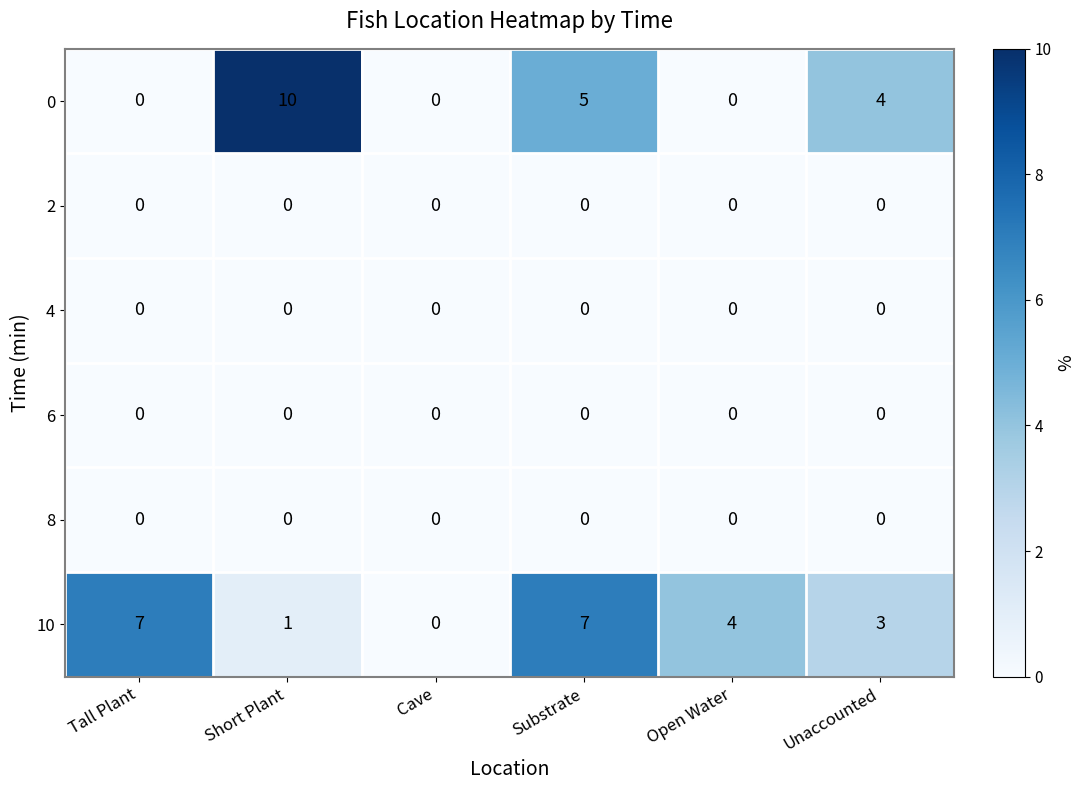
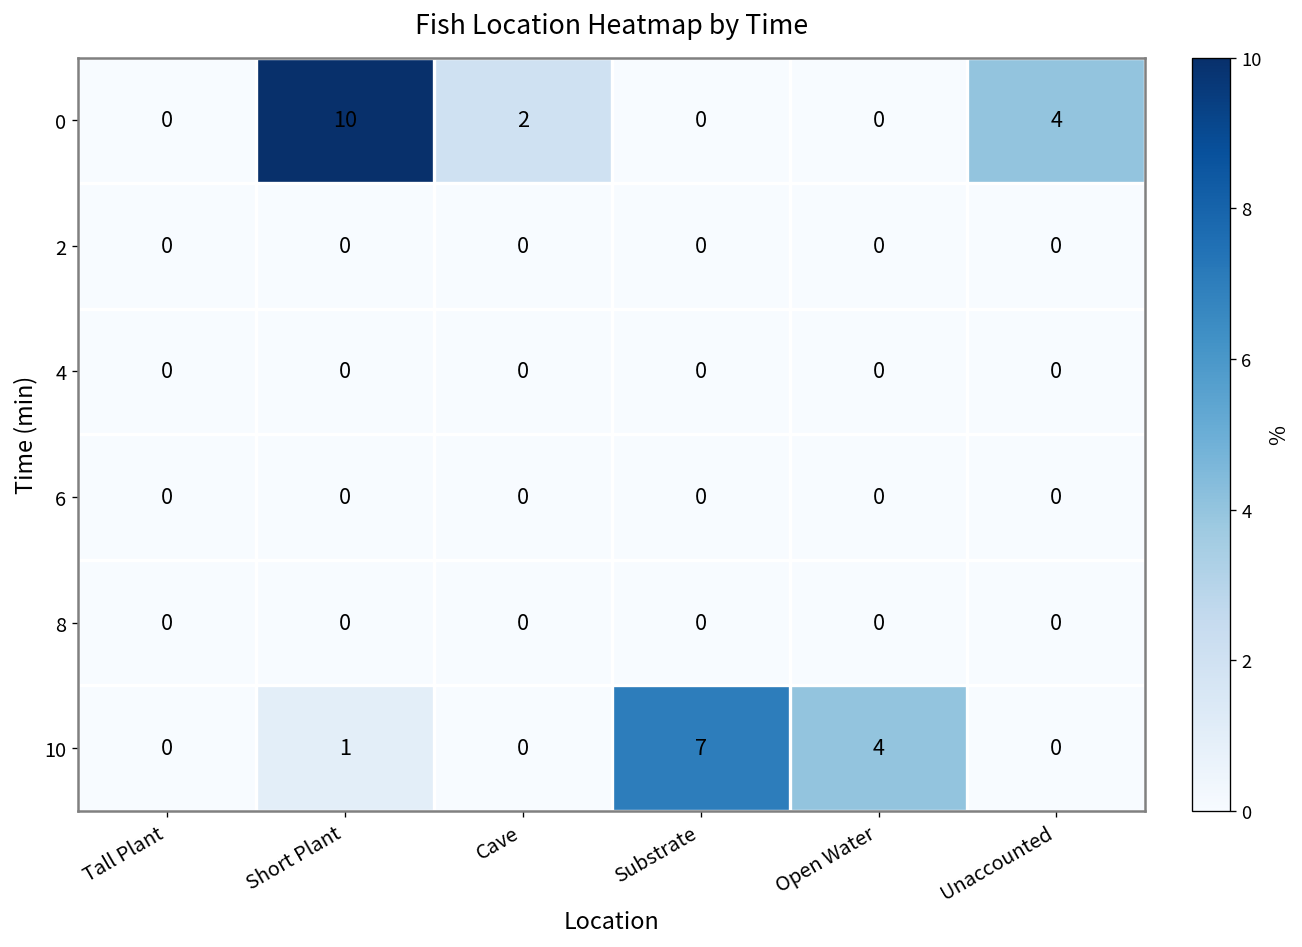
0, Cave: 0 -> 2
0, Substrate: 5 -> 0
10, Tall Plant: 7 -> 0
10, Unaccounted: 3 -> 0
